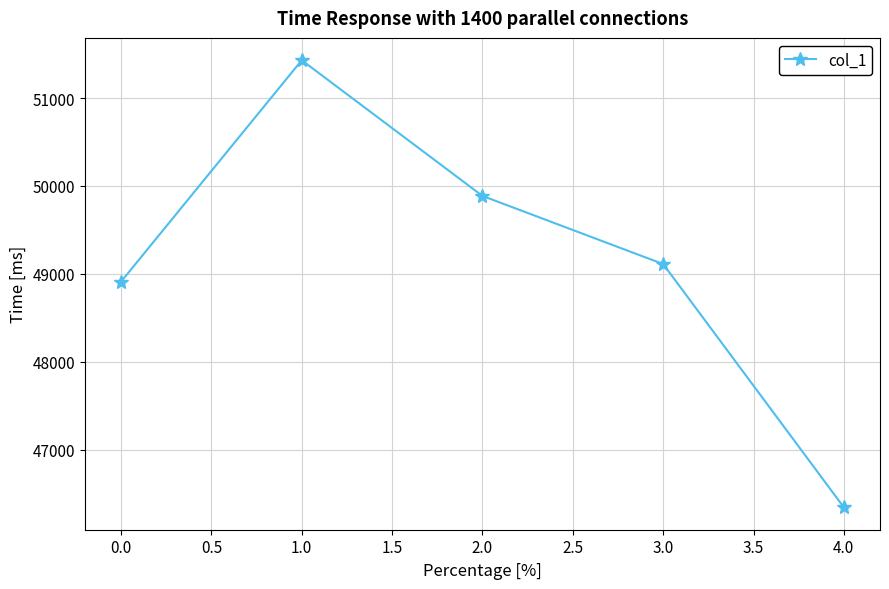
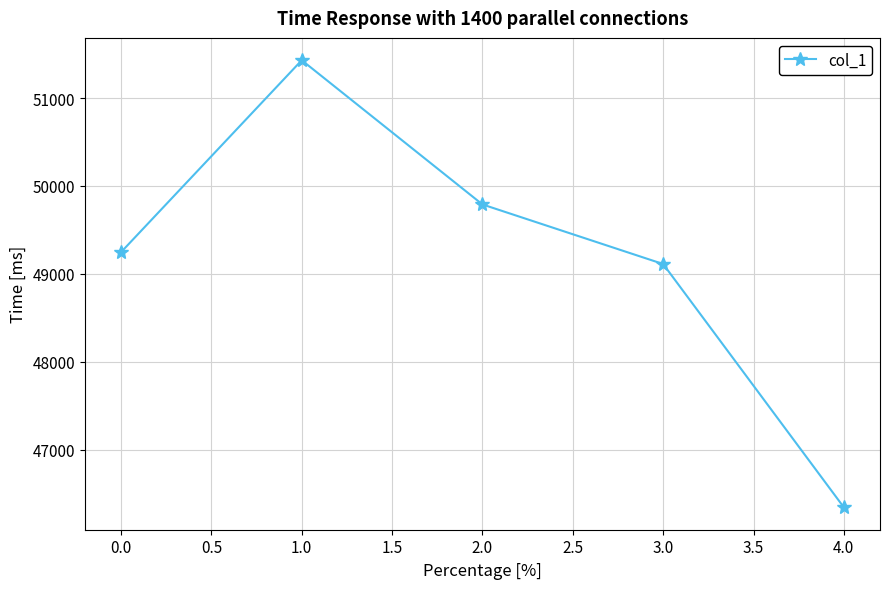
0.0: 48900 -> 49200
2.0: 49900 -> 49800
